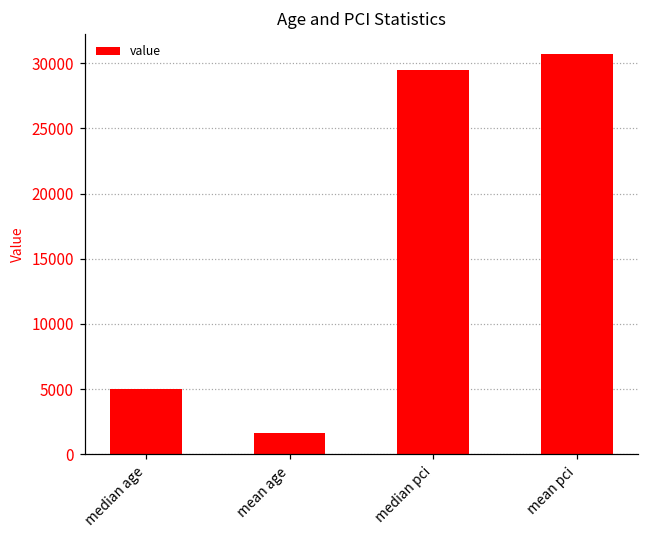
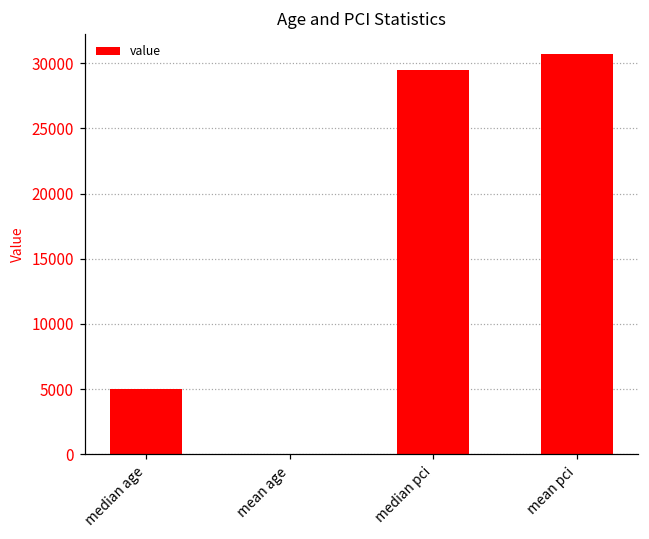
mean age: 1600 -> 0
